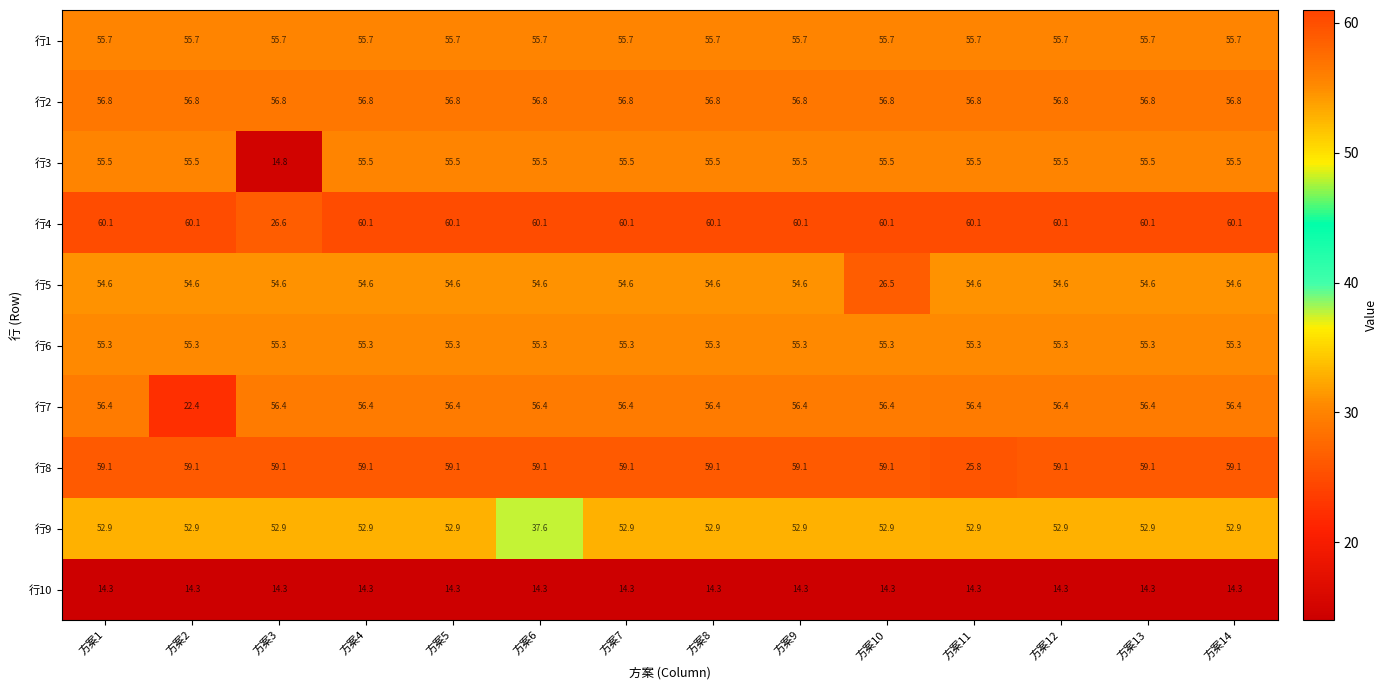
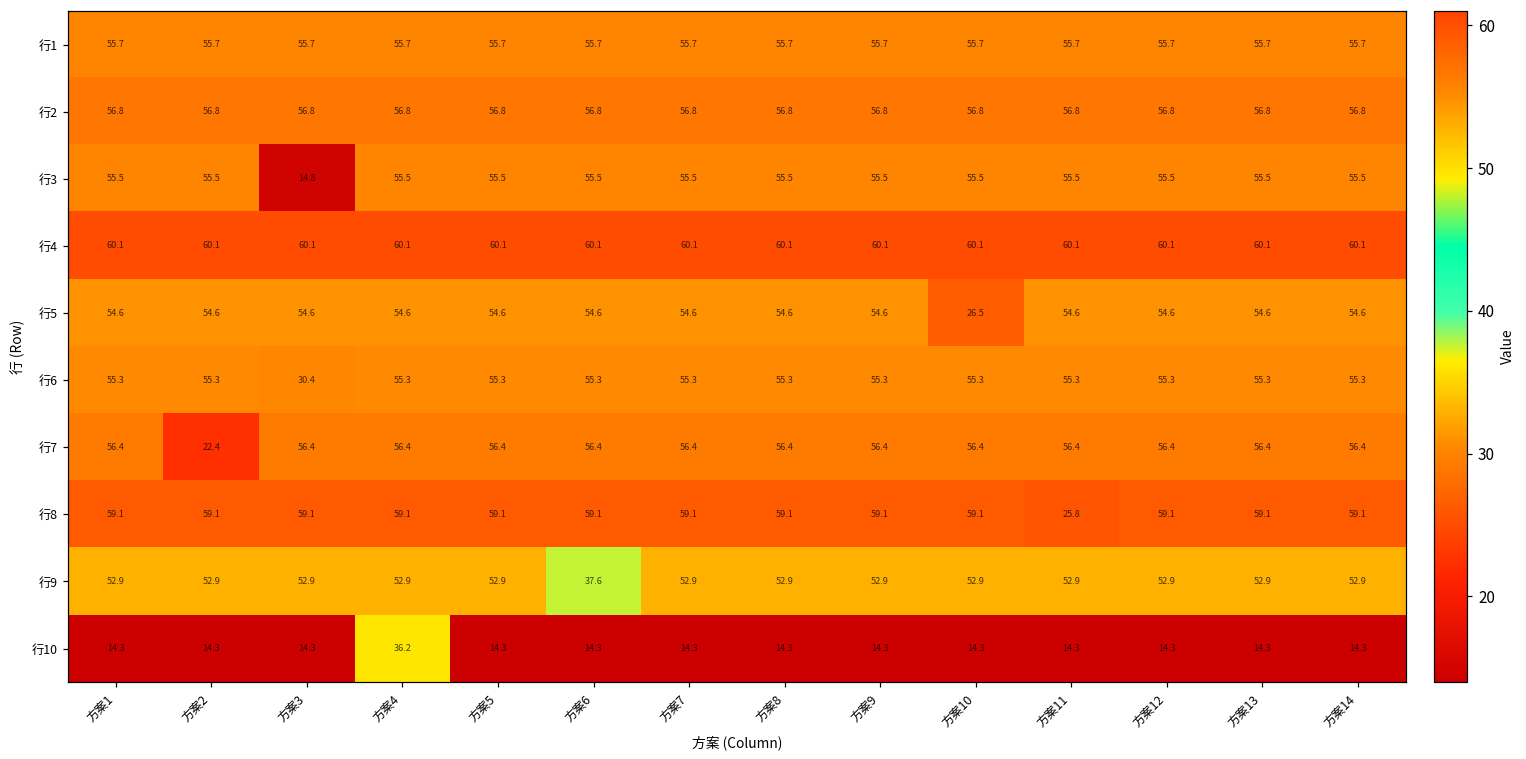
行4, 方案3: 26.6 -> 60.1
行6, 方案3: 55.3 -> 30.4
行10, 方案4: 14.3 -> 36.2
